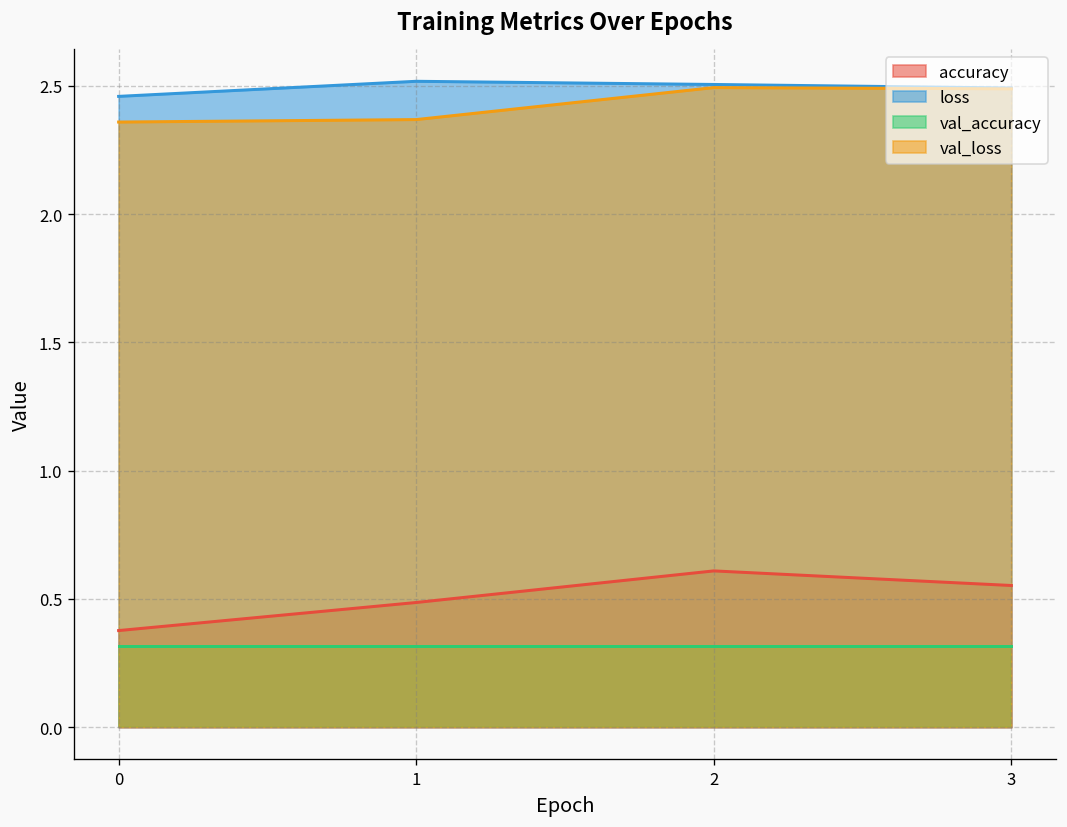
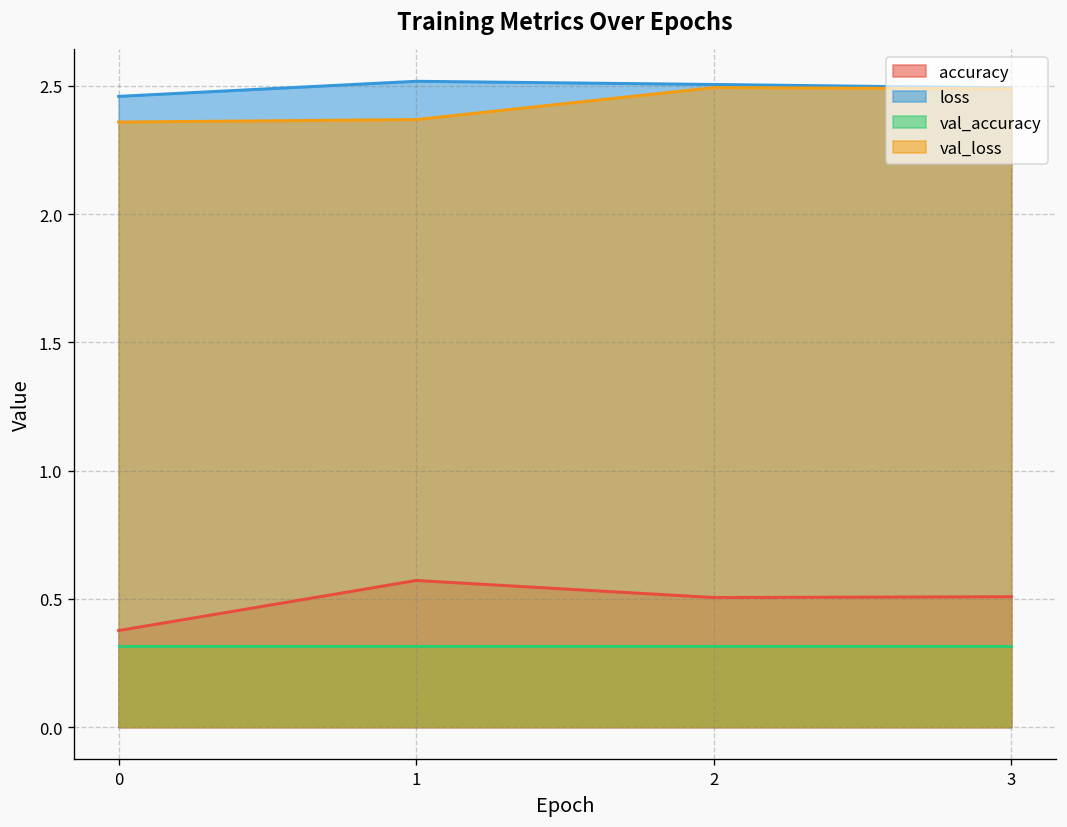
accuracy, 1: 0.49 -> 0.57
accuracy, 2: 0.61 -> 0.51
accuracy, 3: 0.55 -> 0.51
